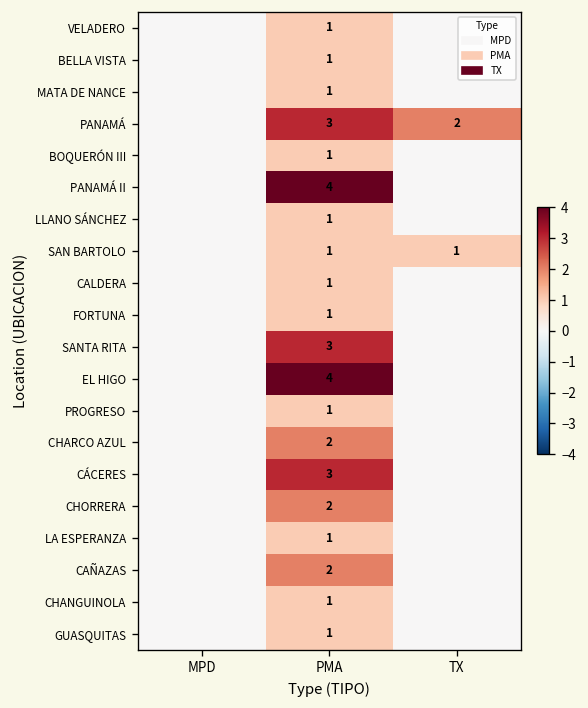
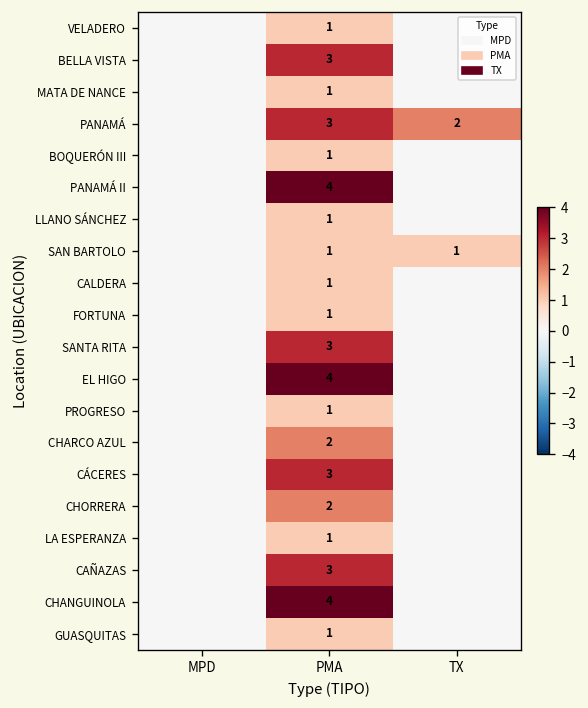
BELLA VISTA, PMA: 1 -> 3
CAÑAZAS, PMA: 2 -> 3
CHANGUINOLA, PMA: 1 -> 4
